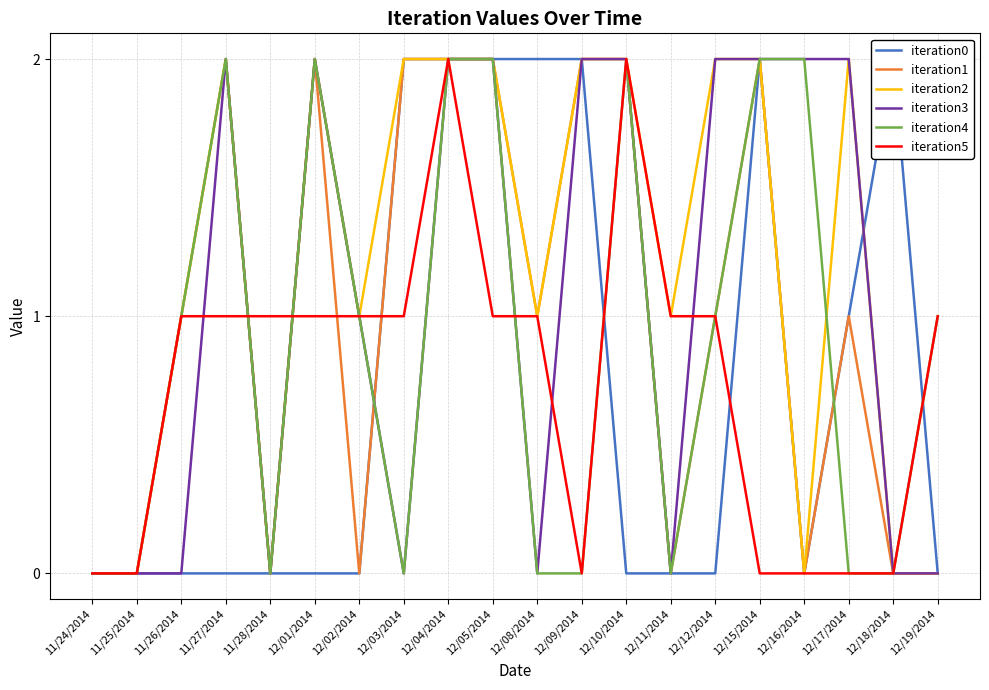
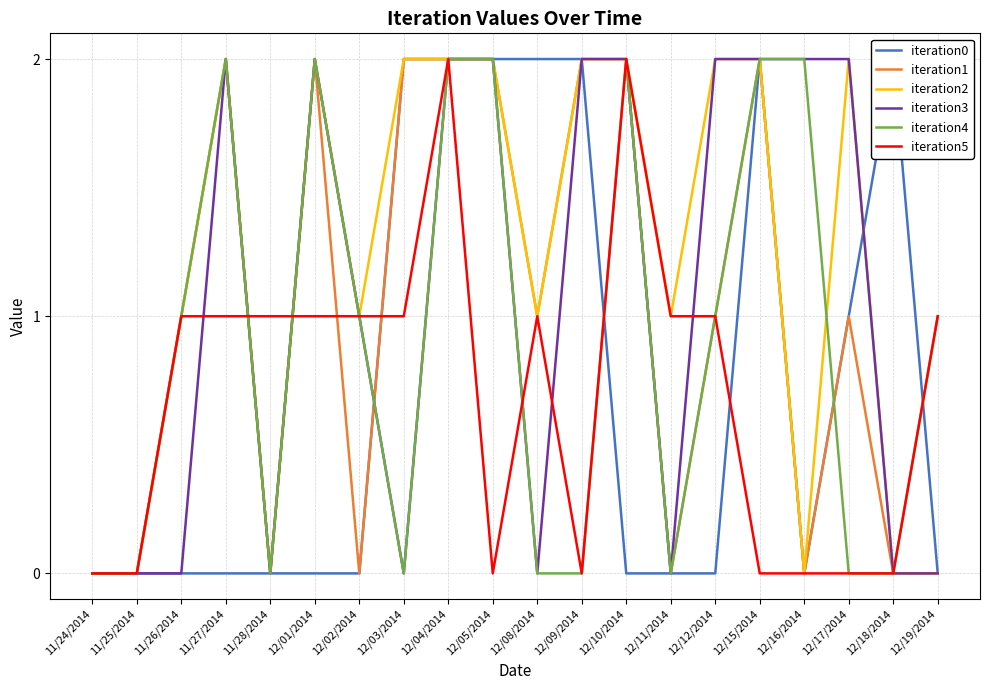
iteration5, 12/05/2014: 1 -> 0
